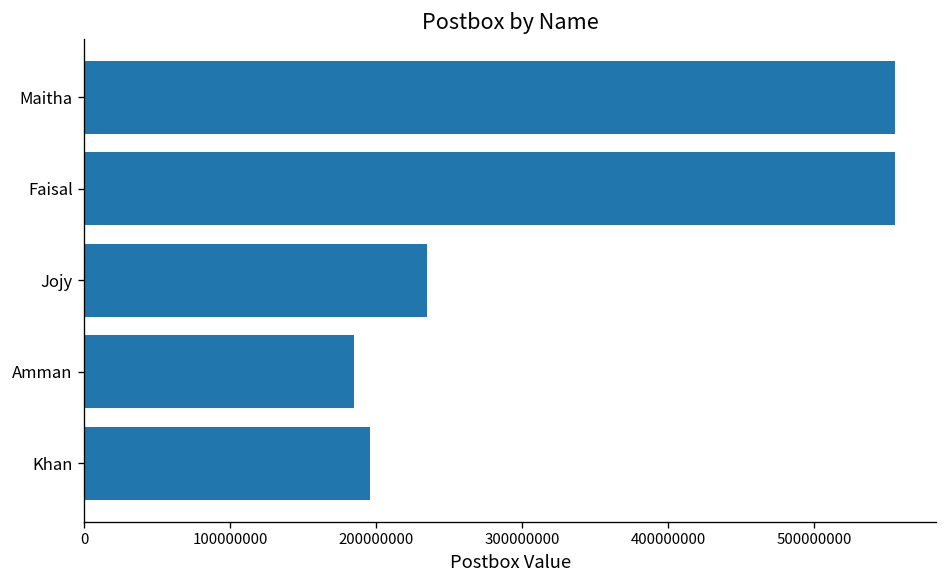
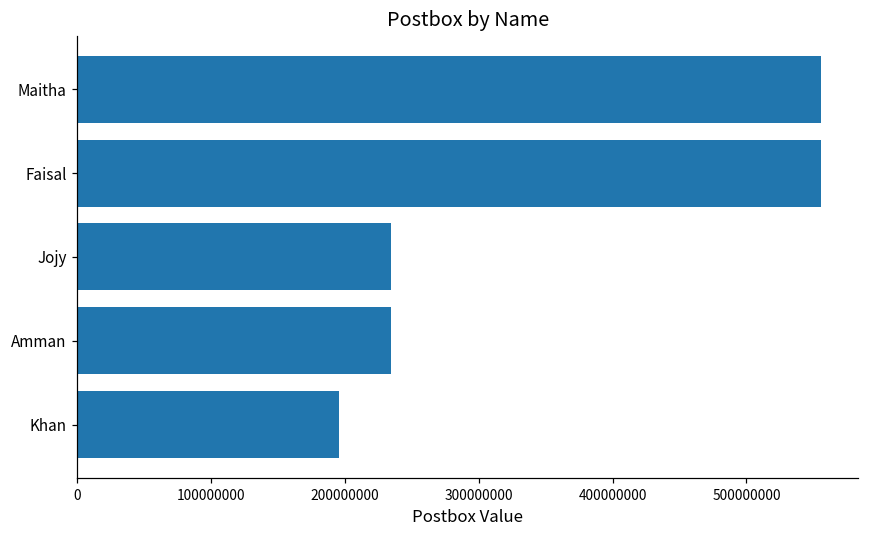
Amman: 184000000 -> 234000000
